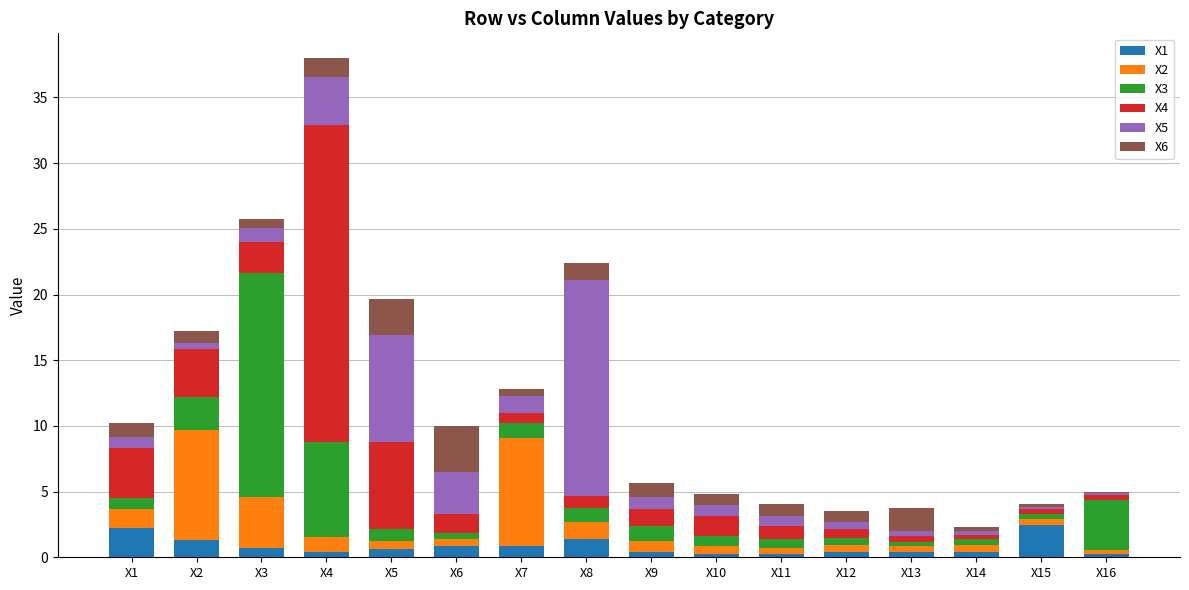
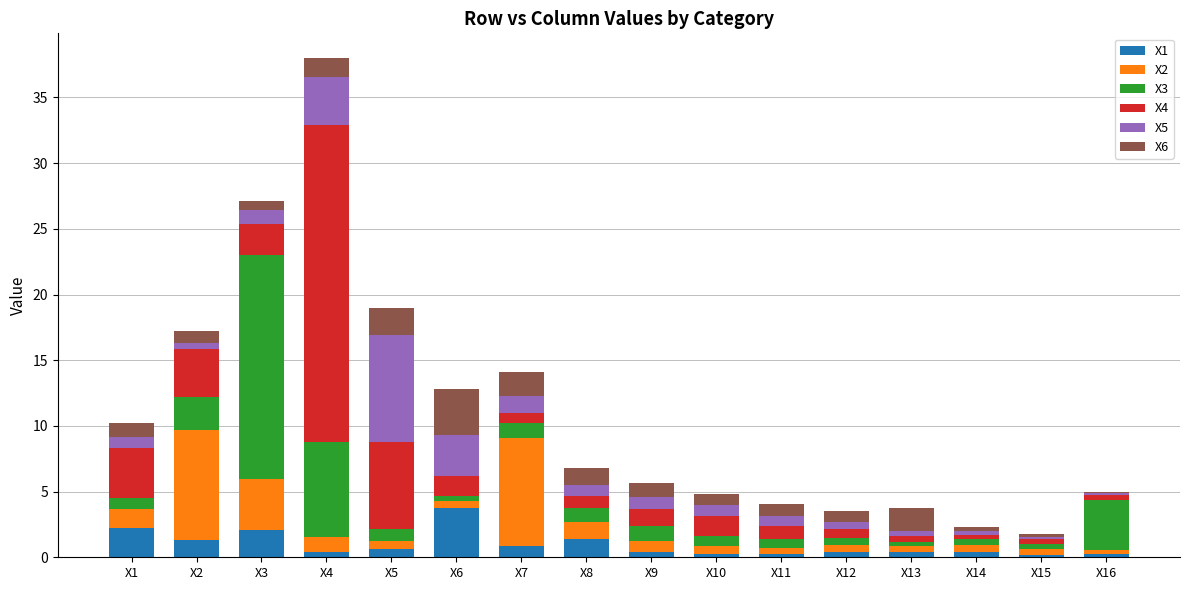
X1, X3: 0.7 -> 2.1
X6, X5: 2.8 -> 2.1
X1, X6: 0.9 -> 3.7
X6, X7: 0.5 -> 1.8
X5, X8: 16.4 -> 0.8
X1, X15: 2.4 -> 0.2
